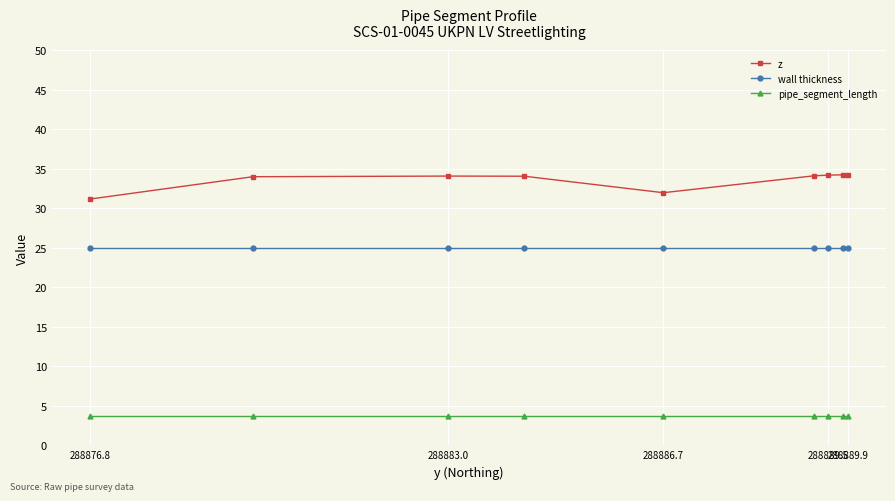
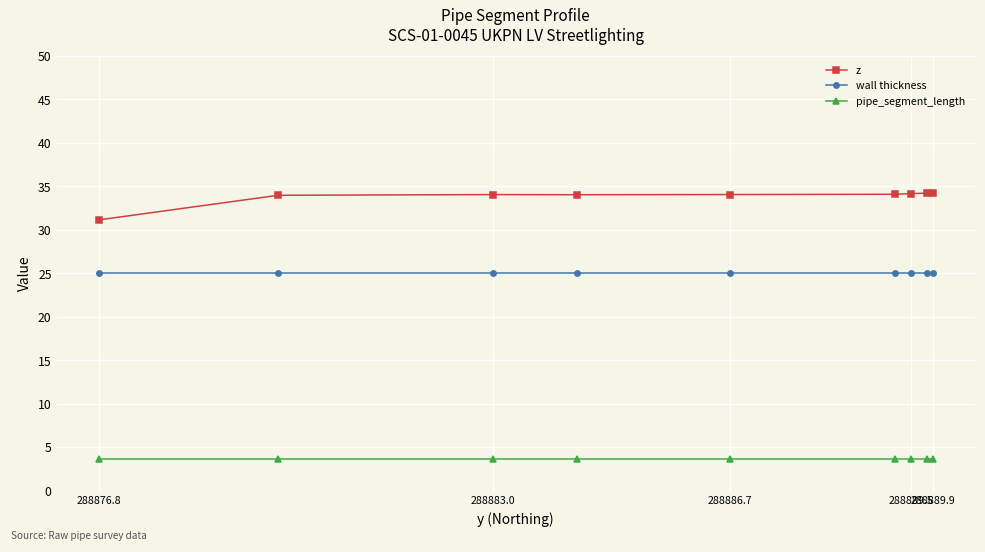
z, 288886.7: 32 -> 34
